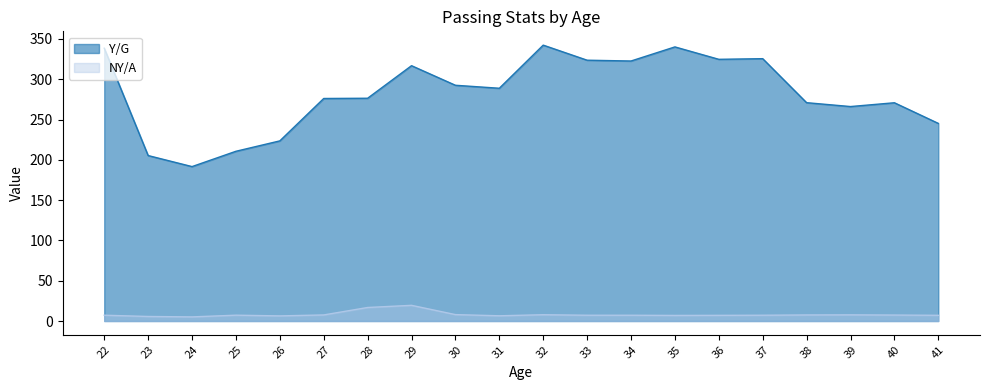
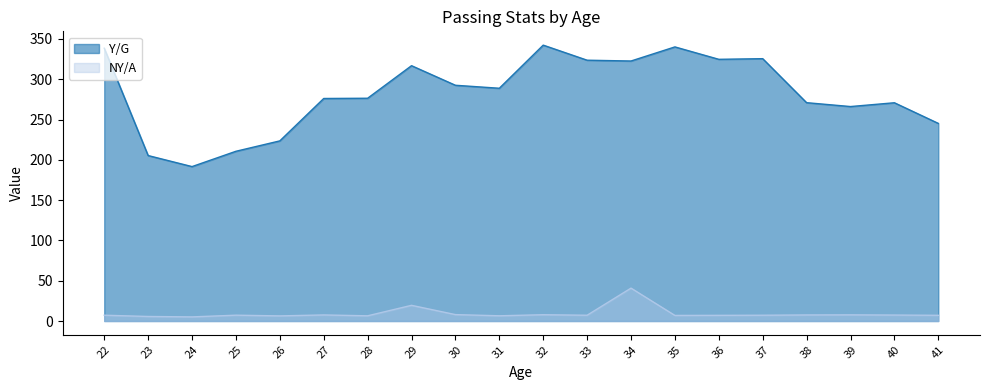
NY/A, 28: 20 -> 10
NY/A, 34: 10 -> 40
